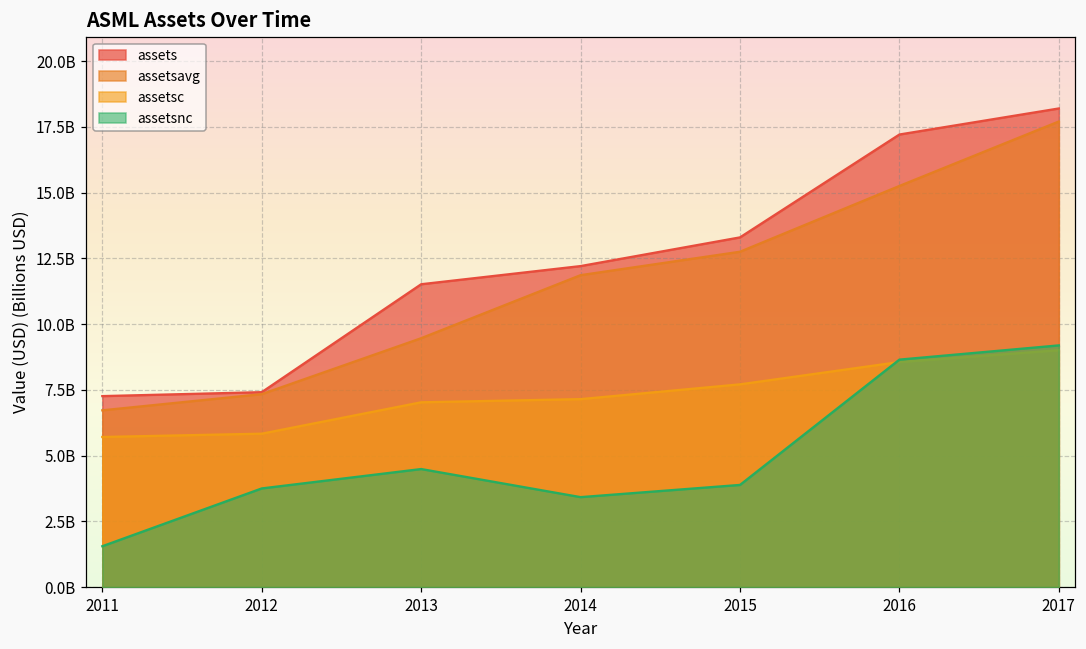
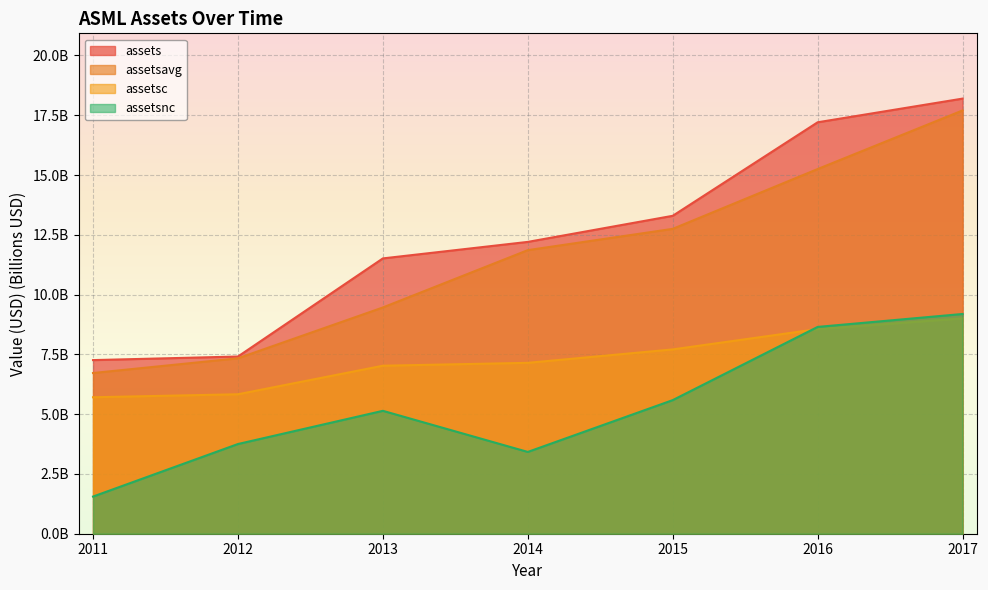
assetsnc, 2013: 4500000000 -> 5100000000
assetsnc, 2015: 3900000000 -> 5600000000
